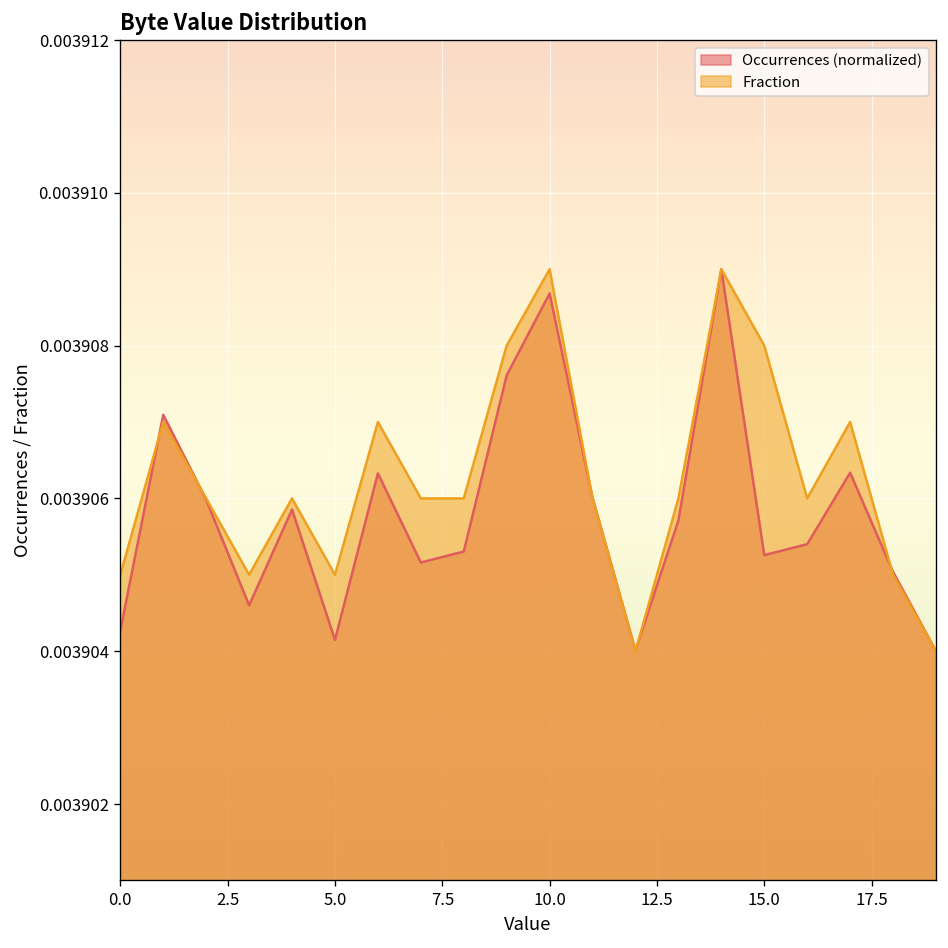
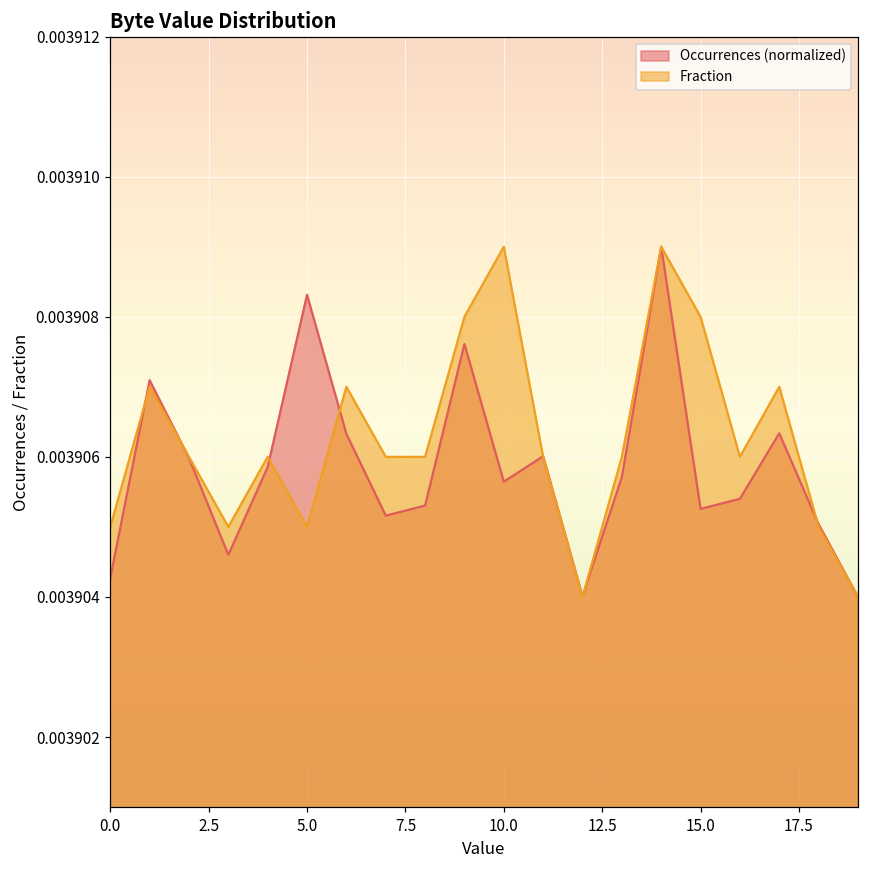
Occurrences (normalized), 5.0: 0.0039041 -> 0.0039083
Occurrences (normalized), 10.0: 0.0039087 -> 0.0039056
